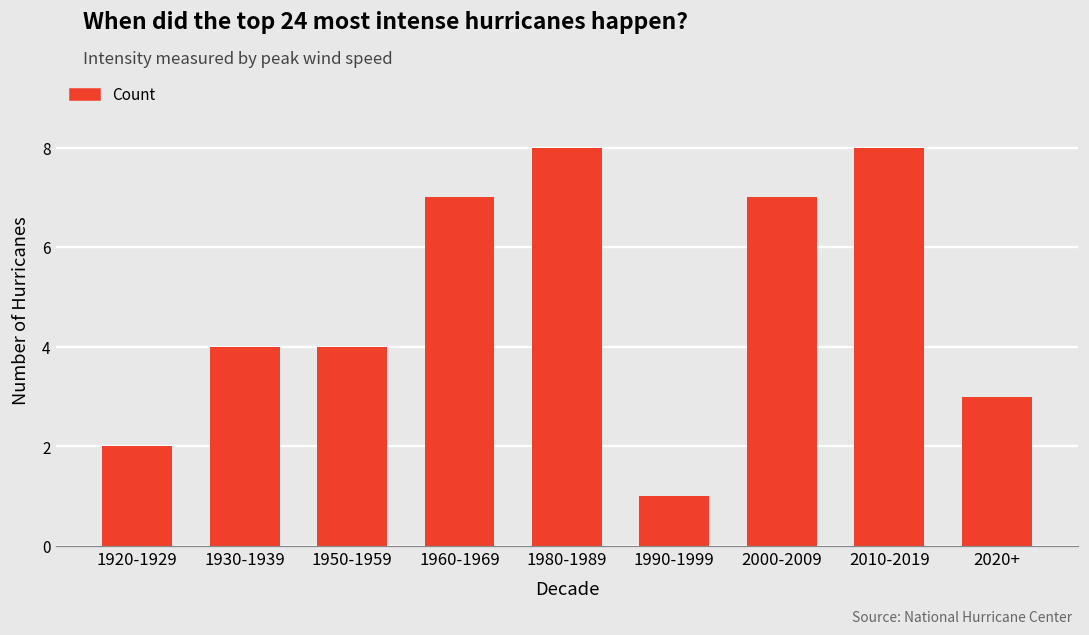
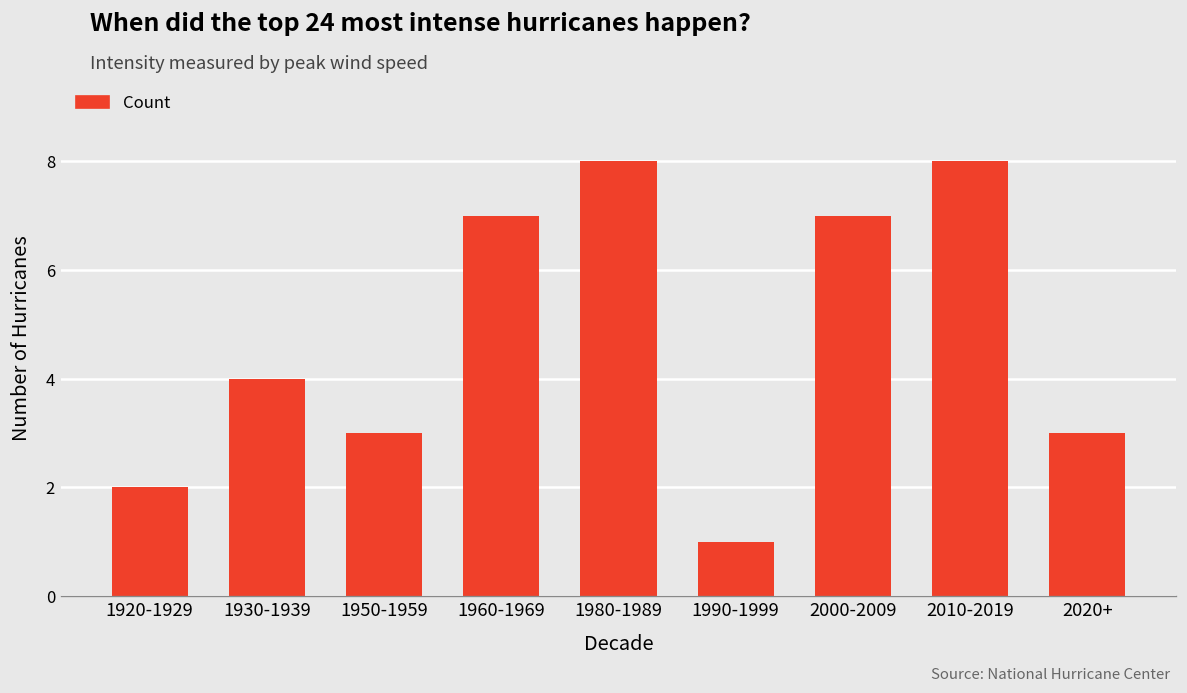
1950-1959: 4 -> 3
